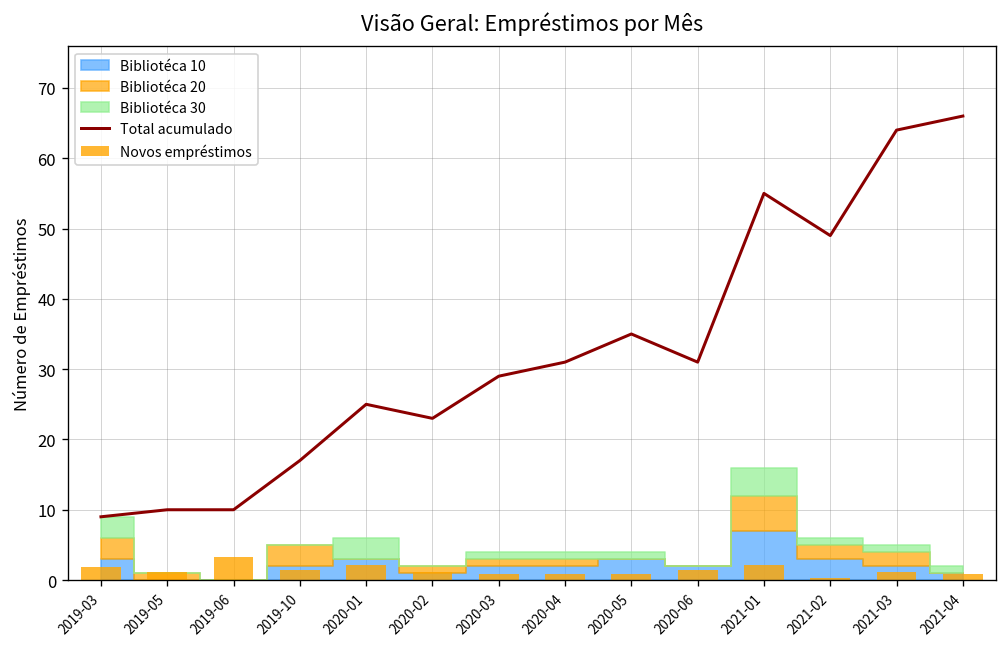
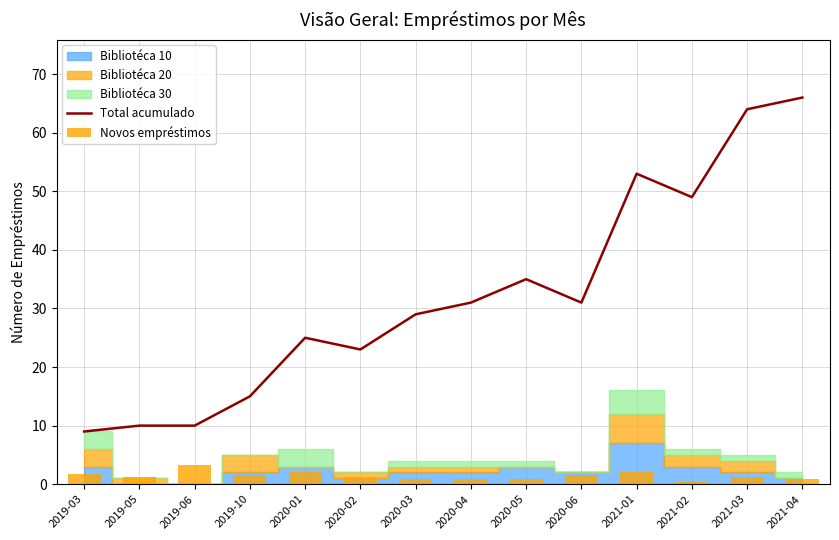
Total acumulado, 2019-10: 17 -> 15
Total acumulado, 2021-01: 55 -> 53
